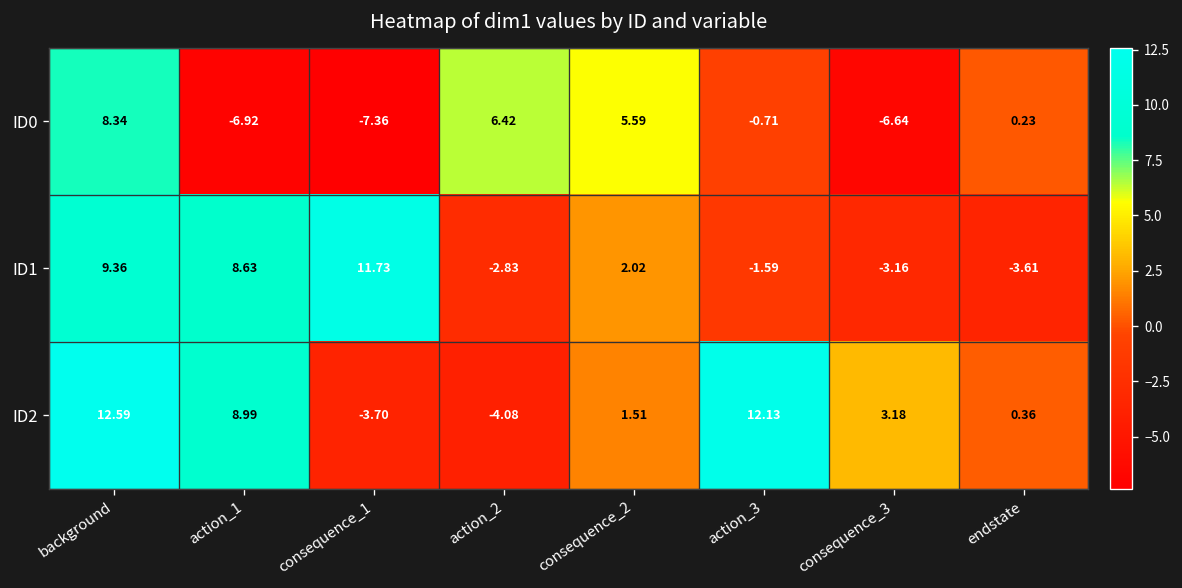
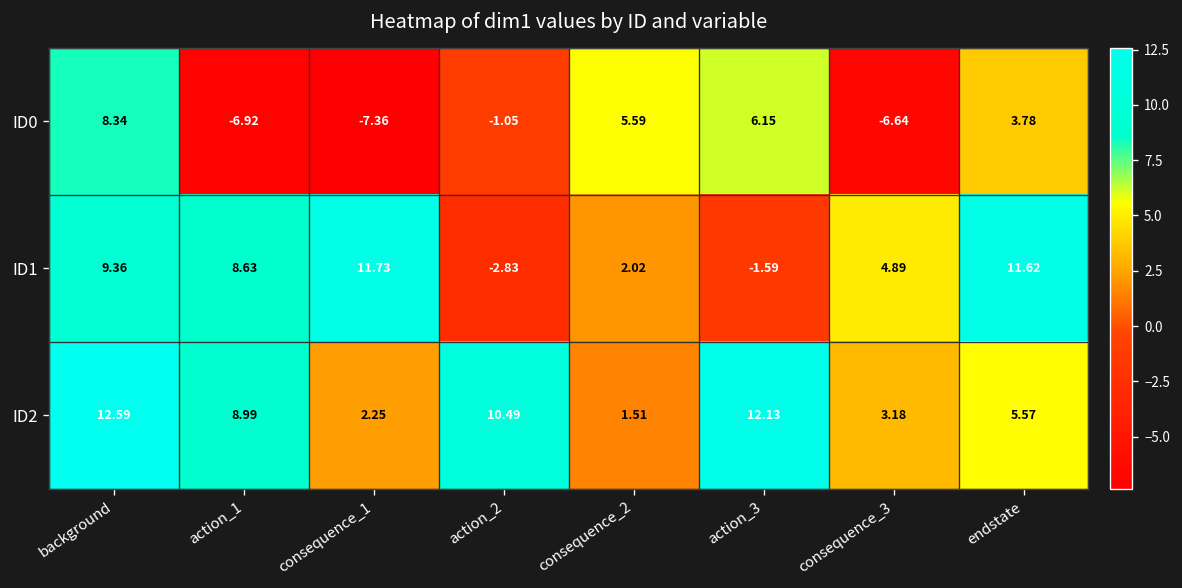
ID0, action_2: 6.42 -> -1.05
ID0, action_3: -0.71 -> 6.15
ID0, endstate: 0.23 -> 3.78
ID1, consequence_3: -3.16 -> 4.89
ID1, endstate: -3.61 -> 11.62
ID2, consequence_1: -3.70 -> 2.25
ID2, action_2: -4.08 -> 10.49
ID2, endstate: 0.36 -> 5.57
